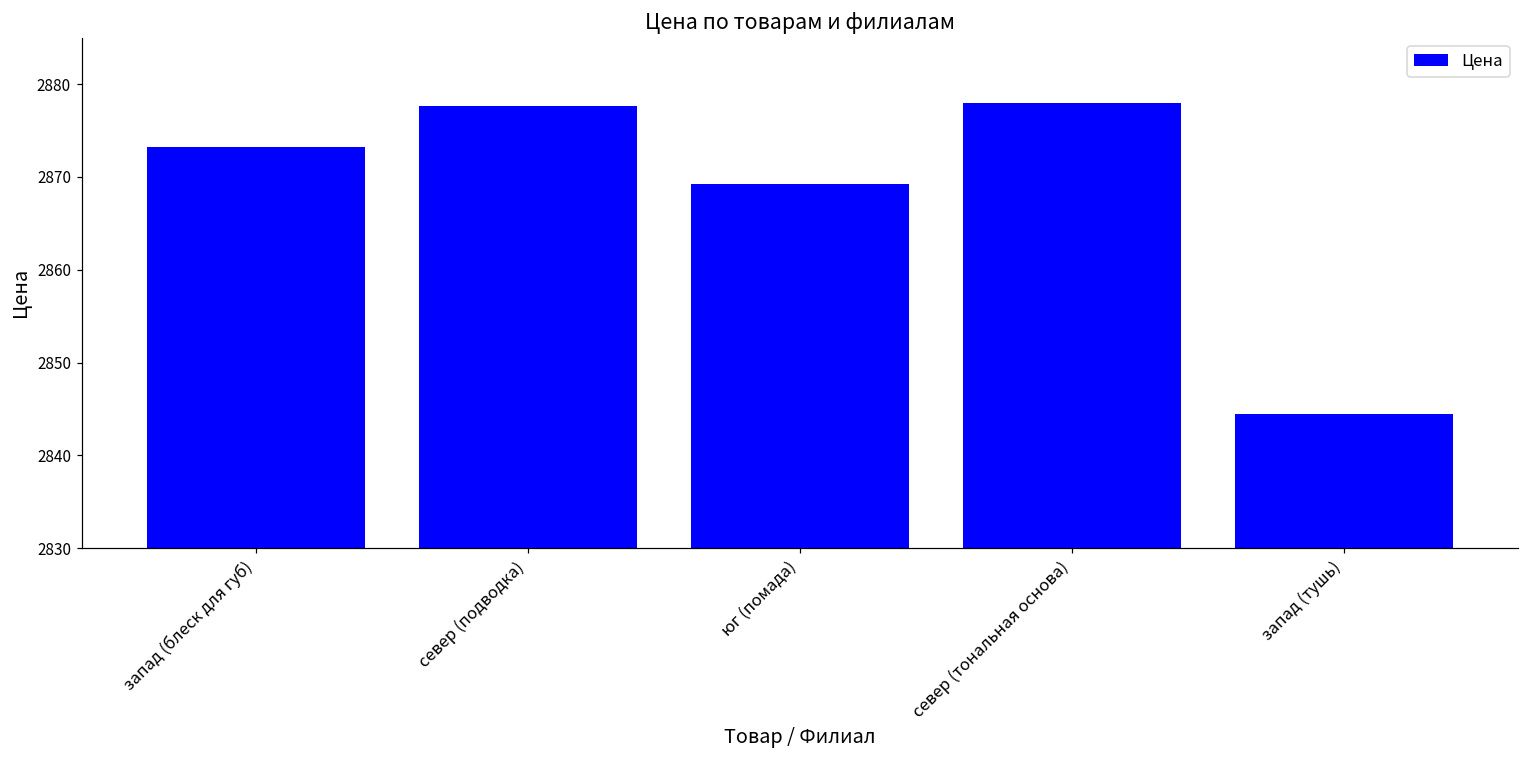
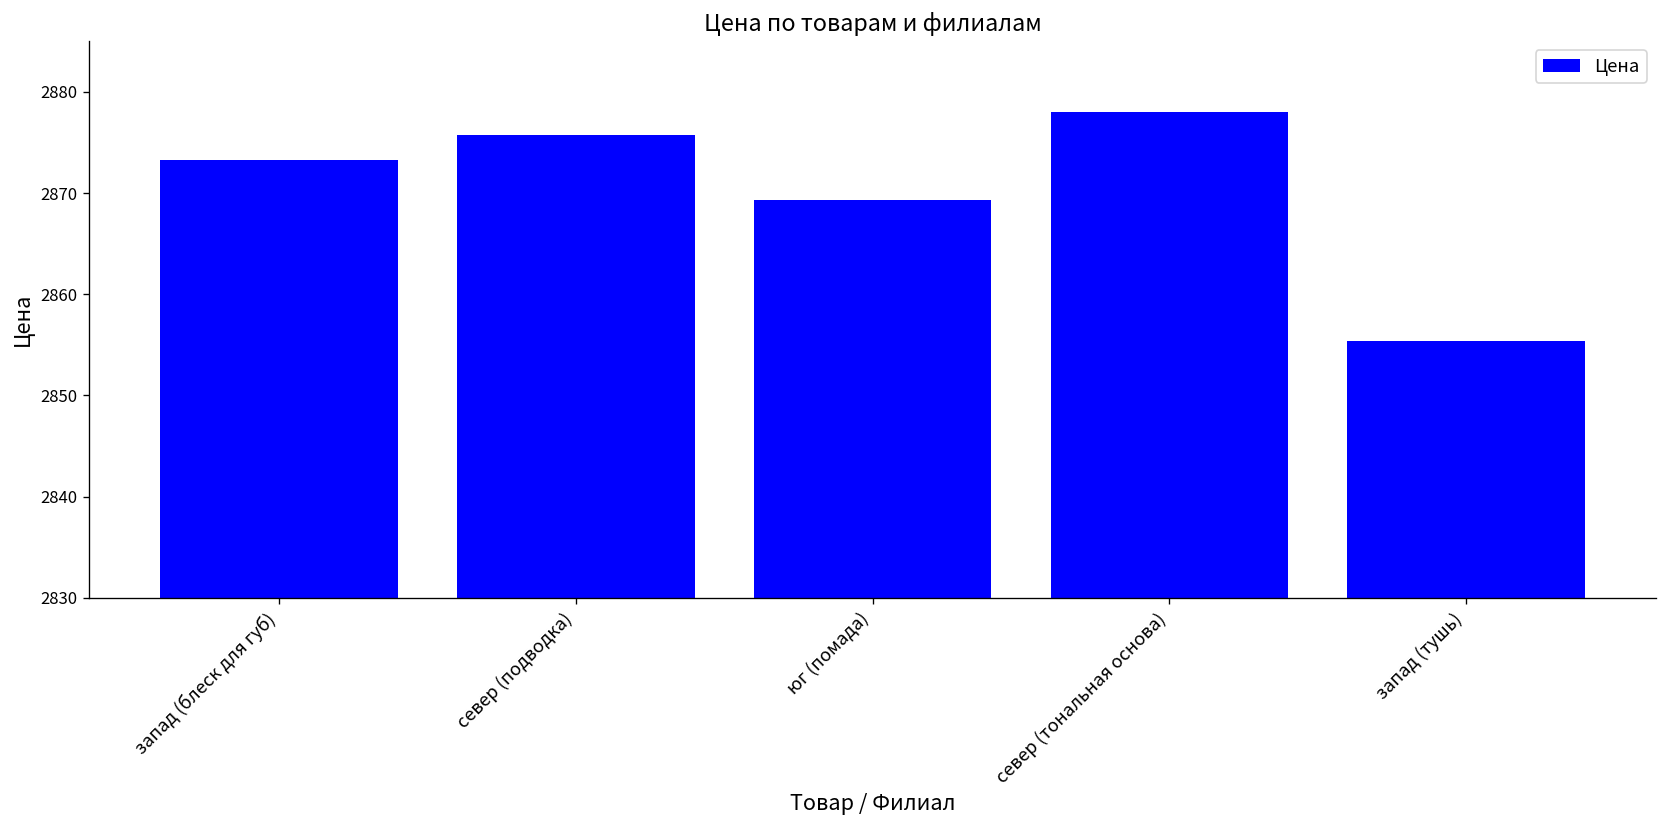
север (подводка): 2878 -> 2876
запад (тушь): 2844 -> 2855
